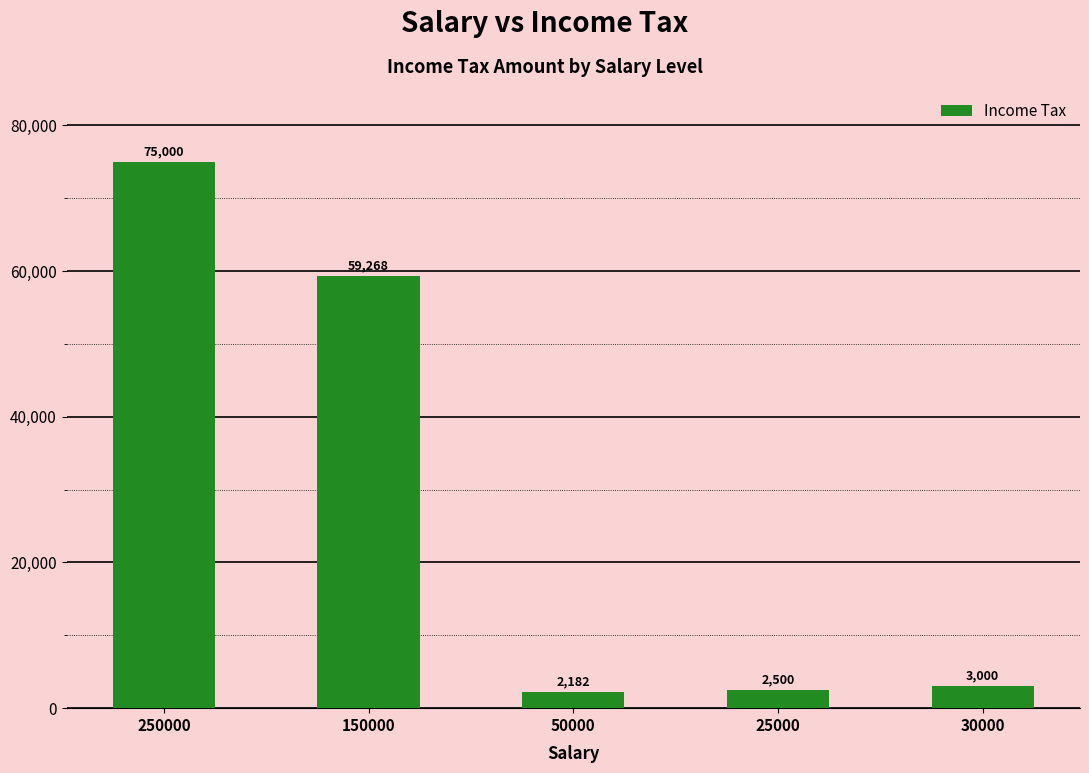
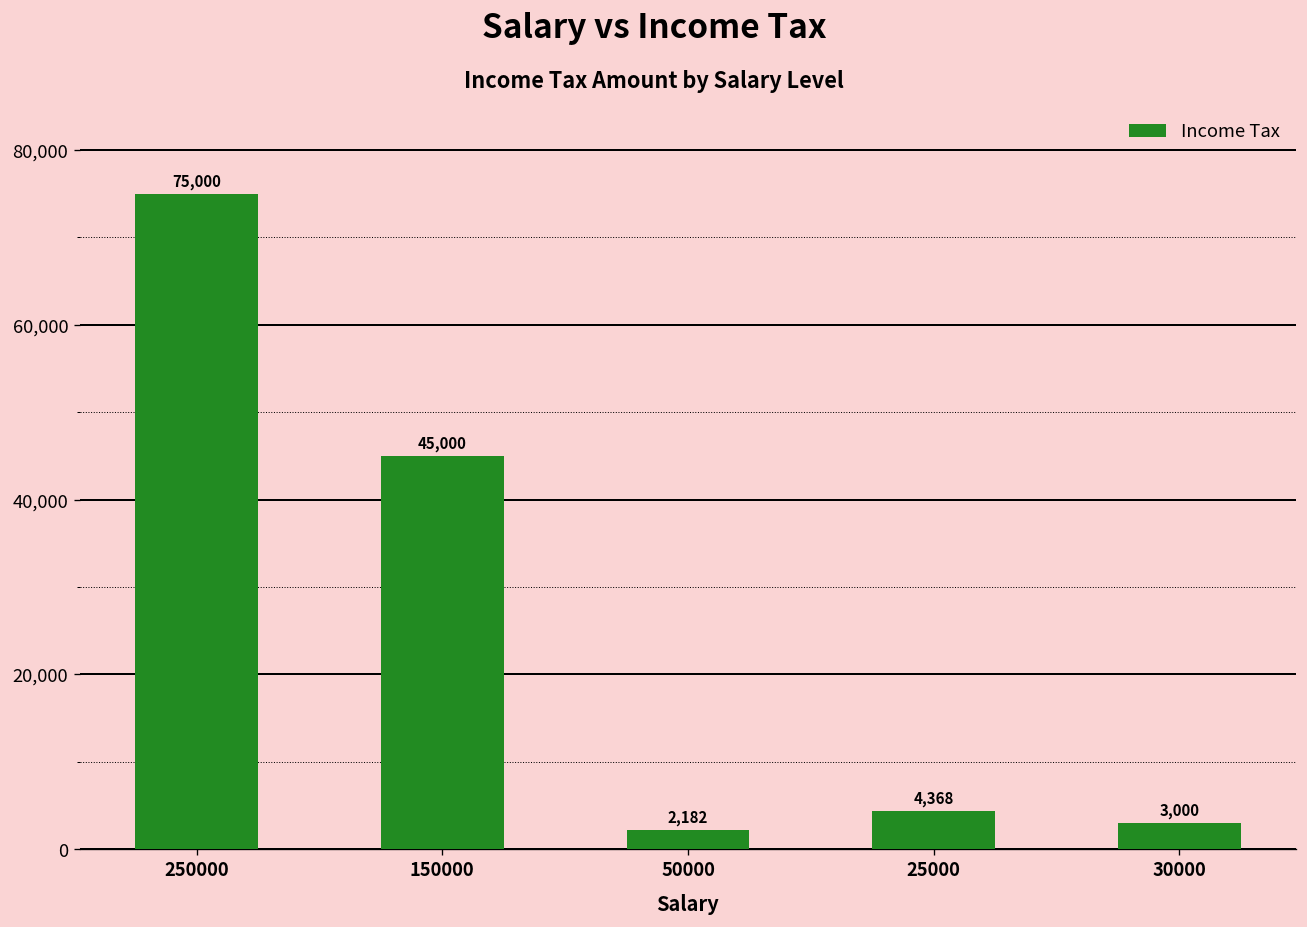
150000: 59,268 -> 45,000
25000: 2,500 -> 4,368
